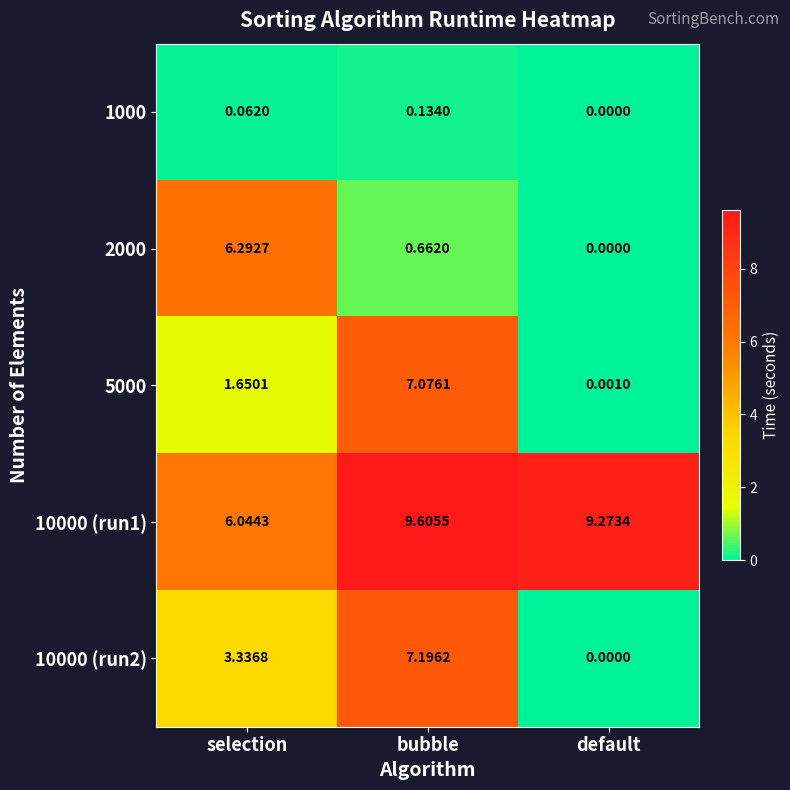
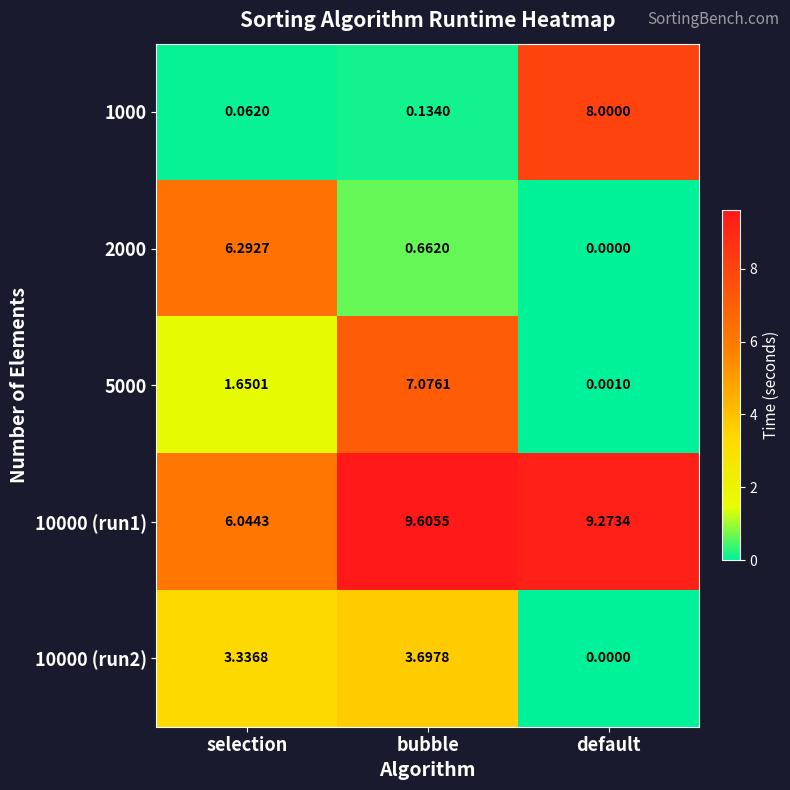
1000, default: 0.0000 -> 8.0000
10000 (run2), bubble: 7.1962 -> 3.6978
